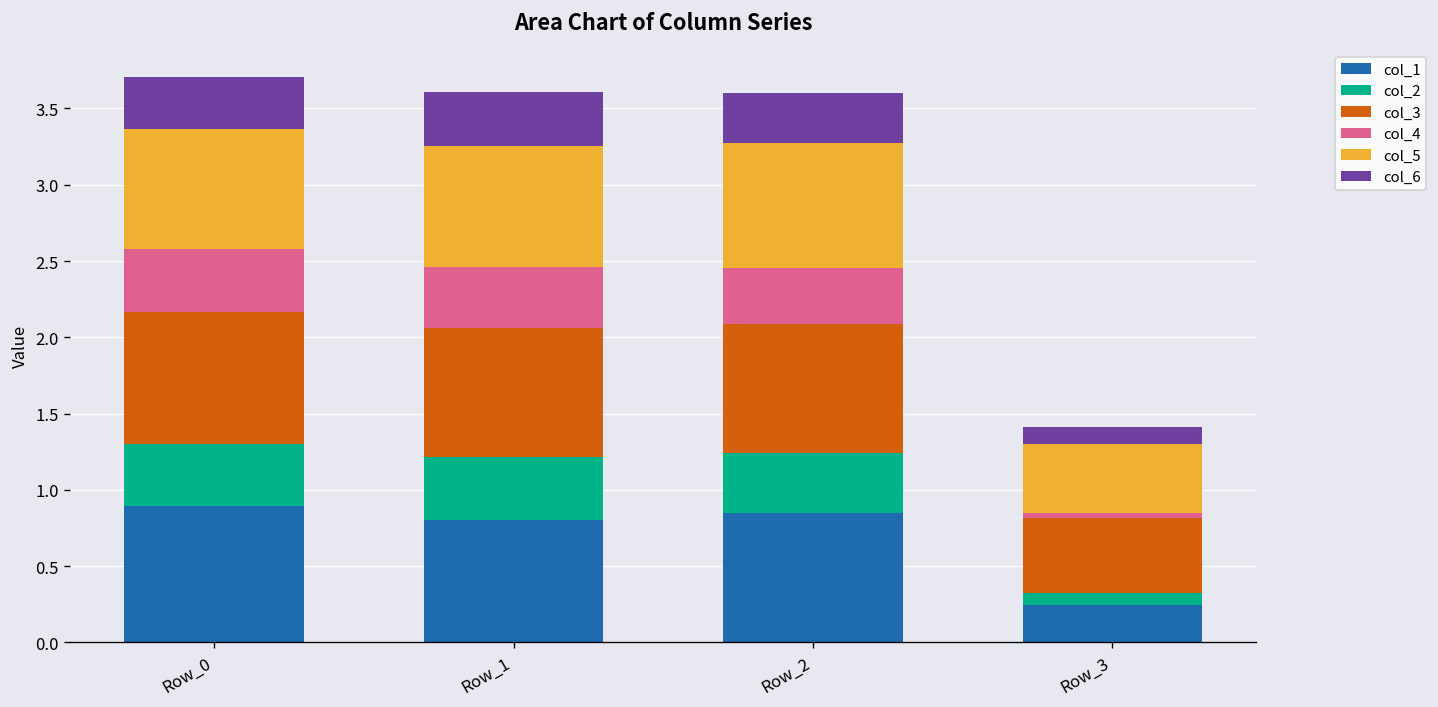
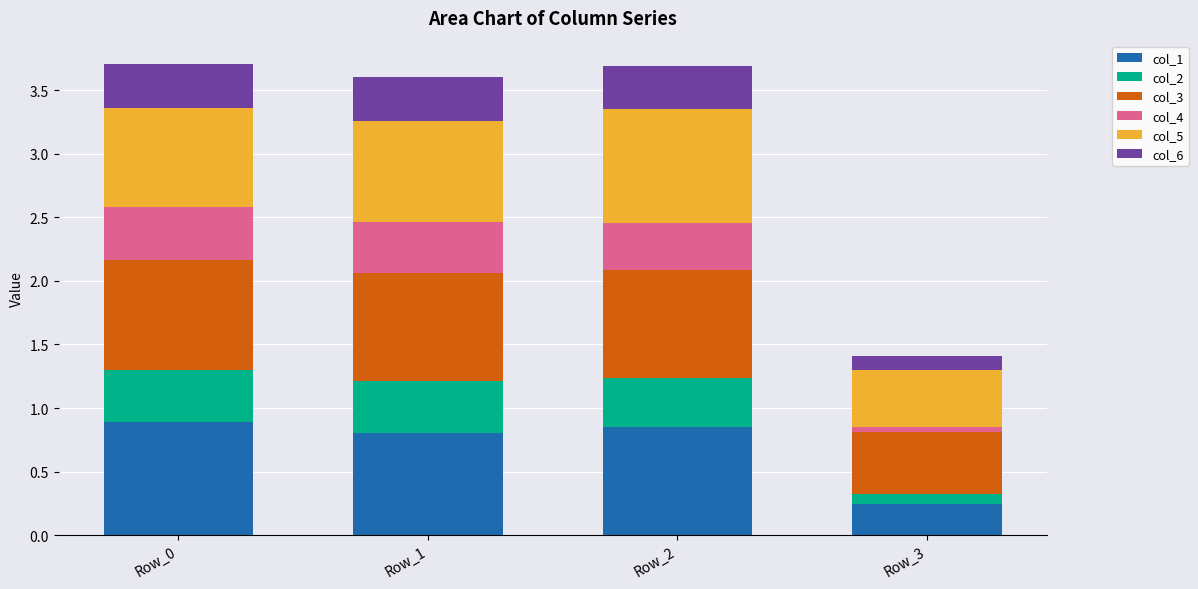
col_5, Row_2: 0.82 -> 0.90
